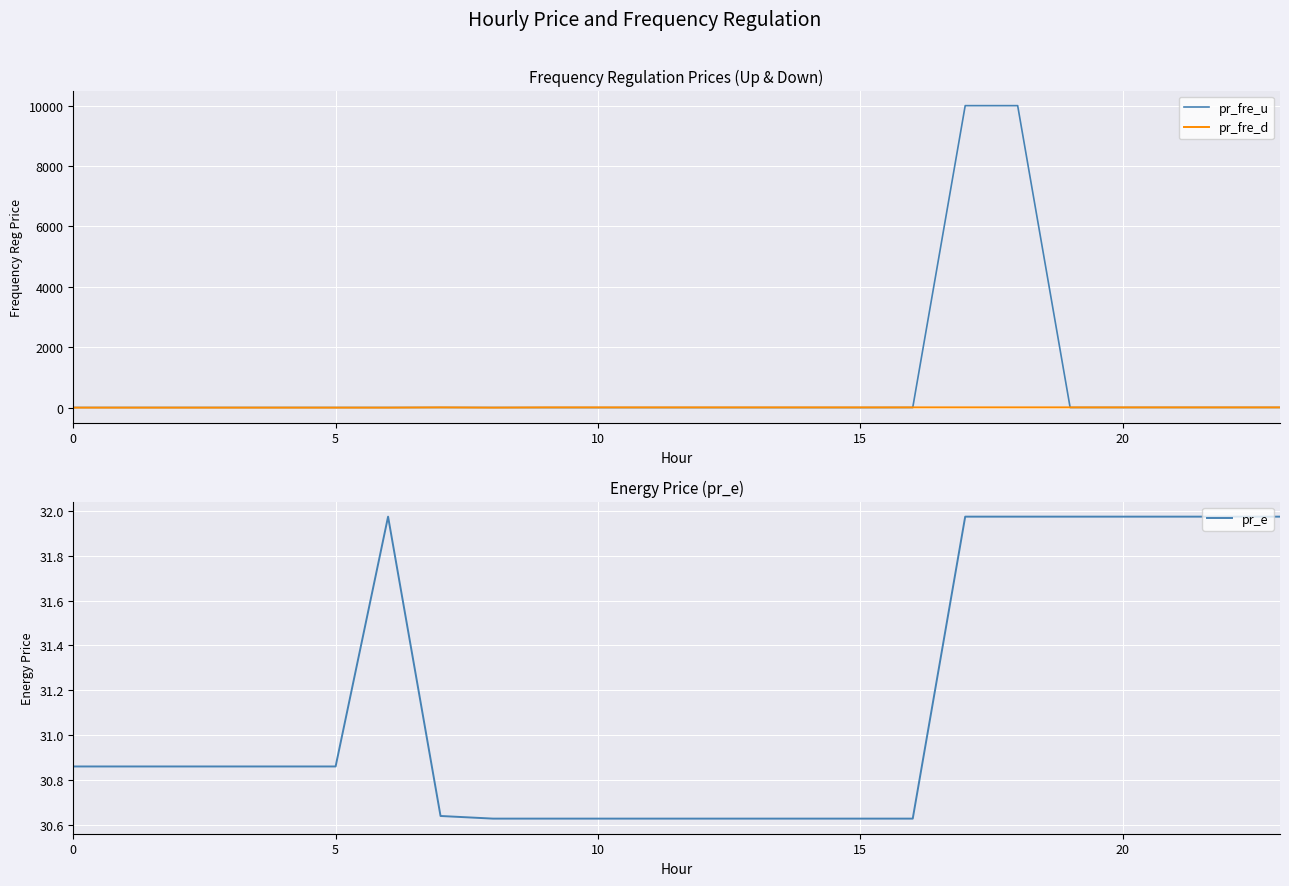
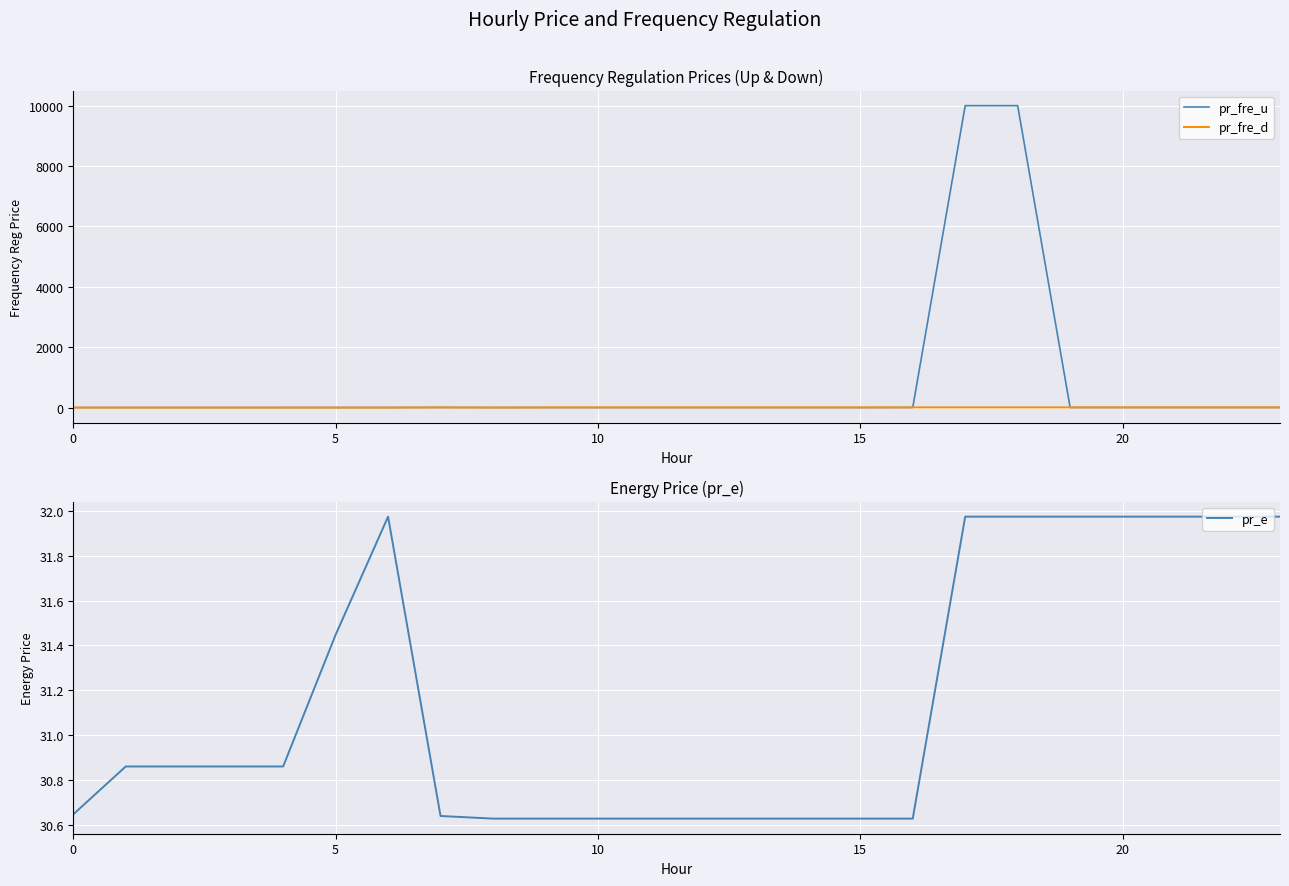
Energy Price (pr_e), 0: 30.86 -> 30.65
Energy Price (pr_e), 5: 30.86 -> 31.45
